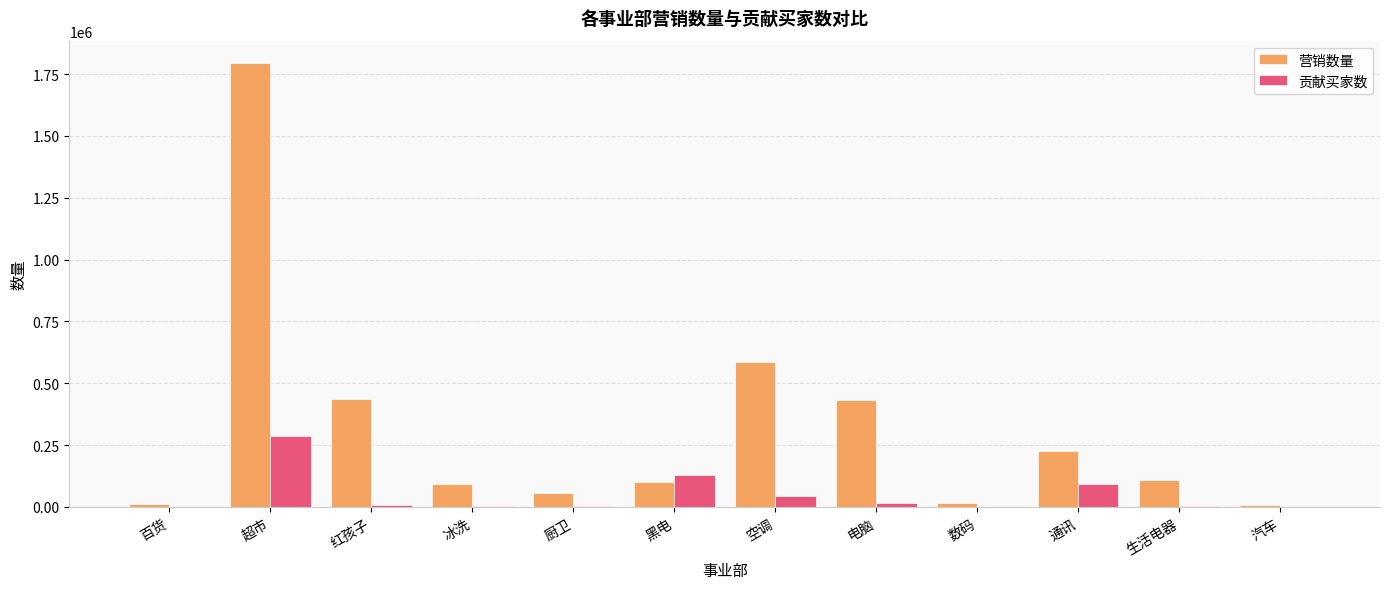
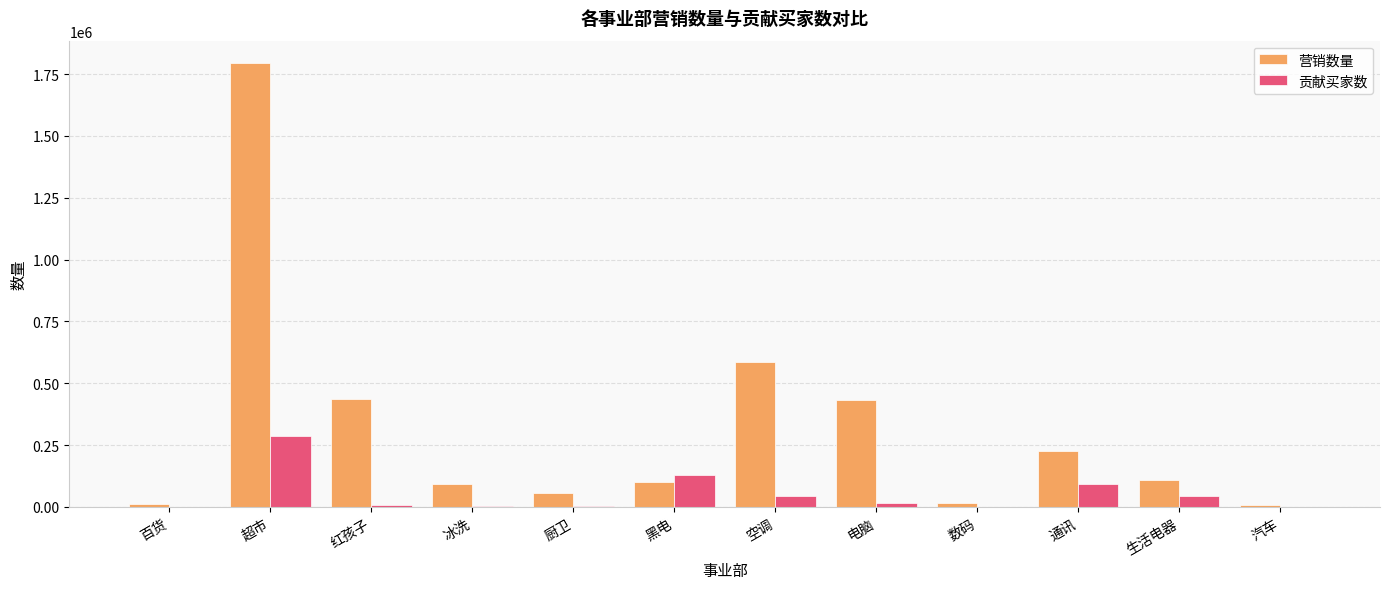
贡献买家数, 生活电器: 0 -> 40000
